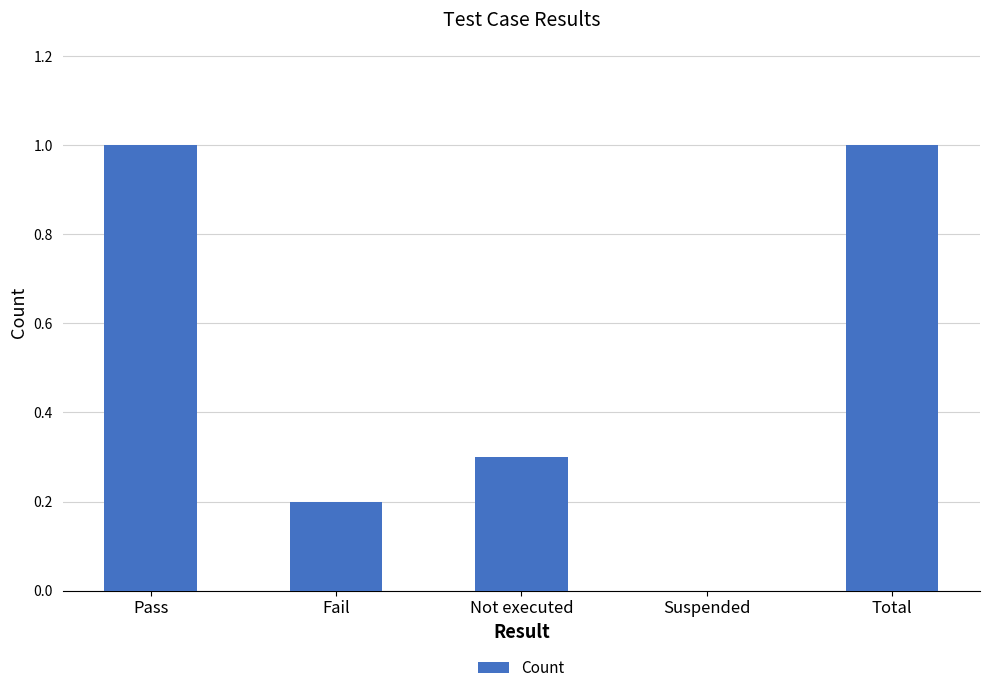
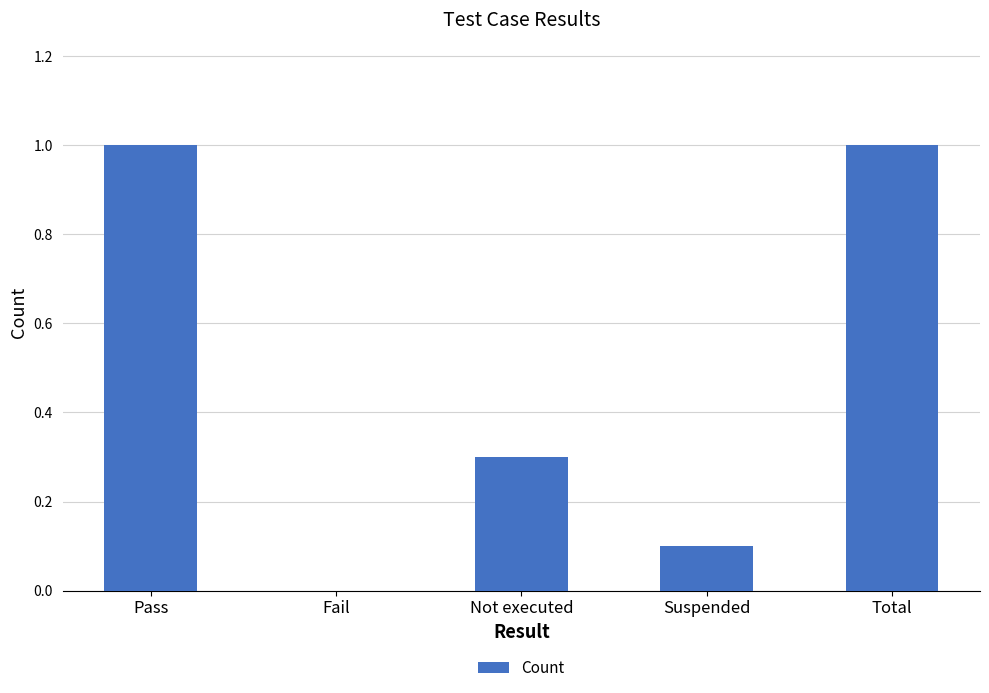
Fail: 0.2 -> 0.0
Suspended: 0.0 -> 0.1
